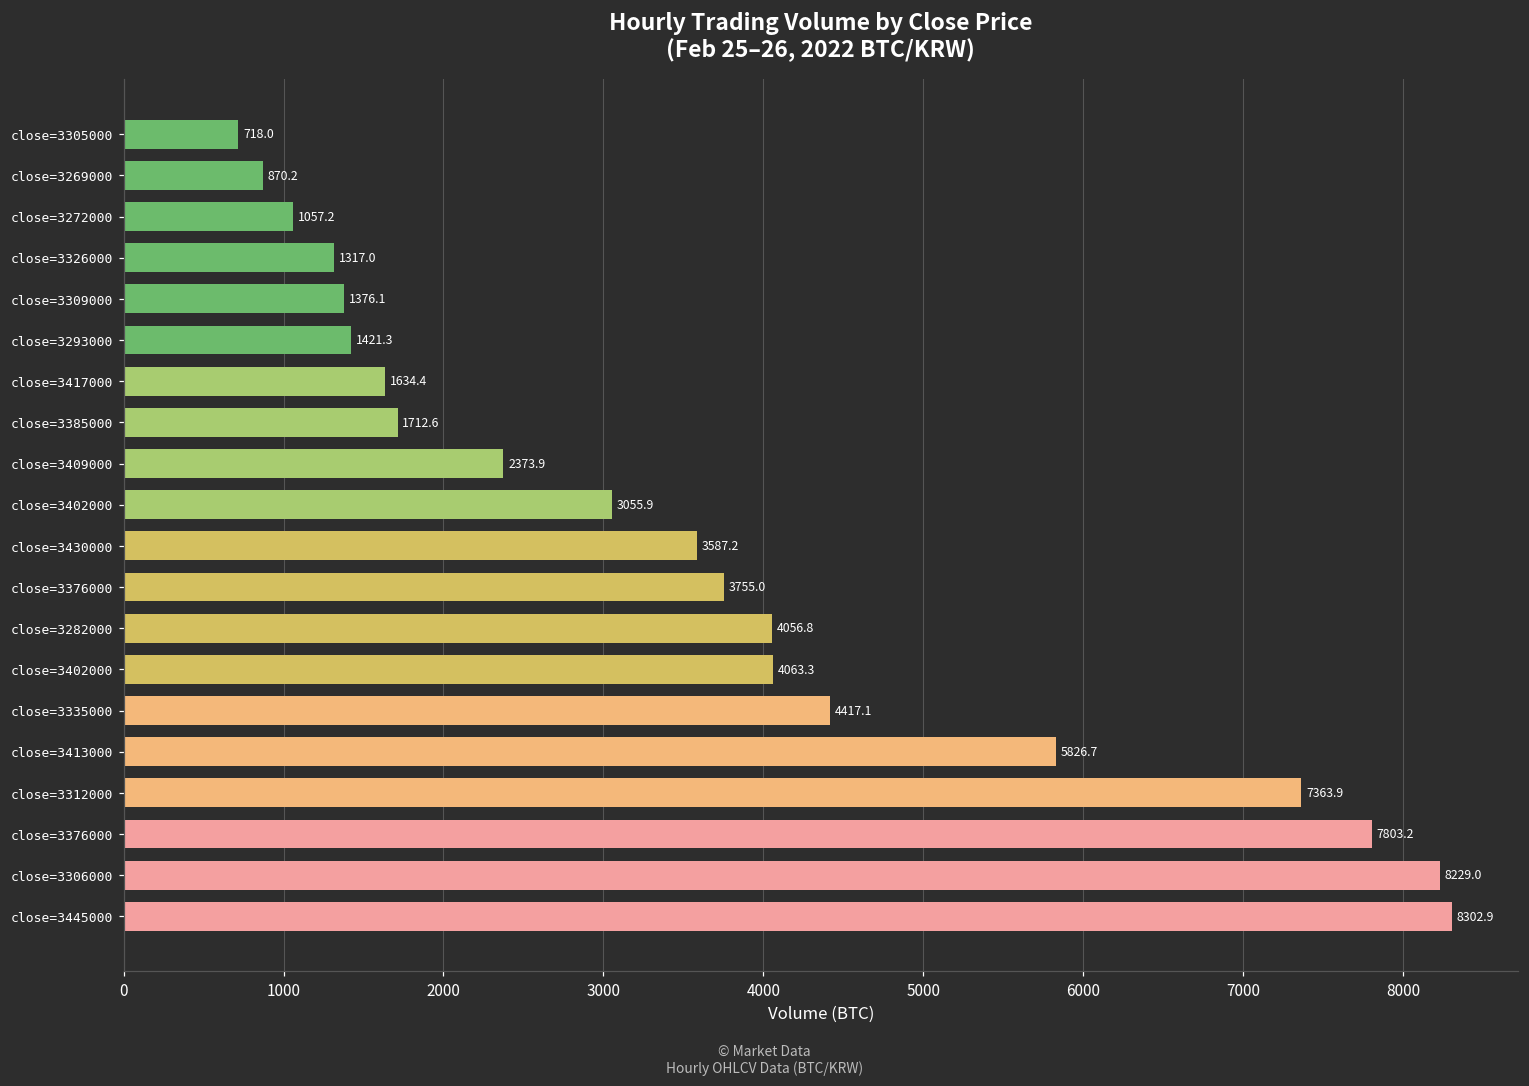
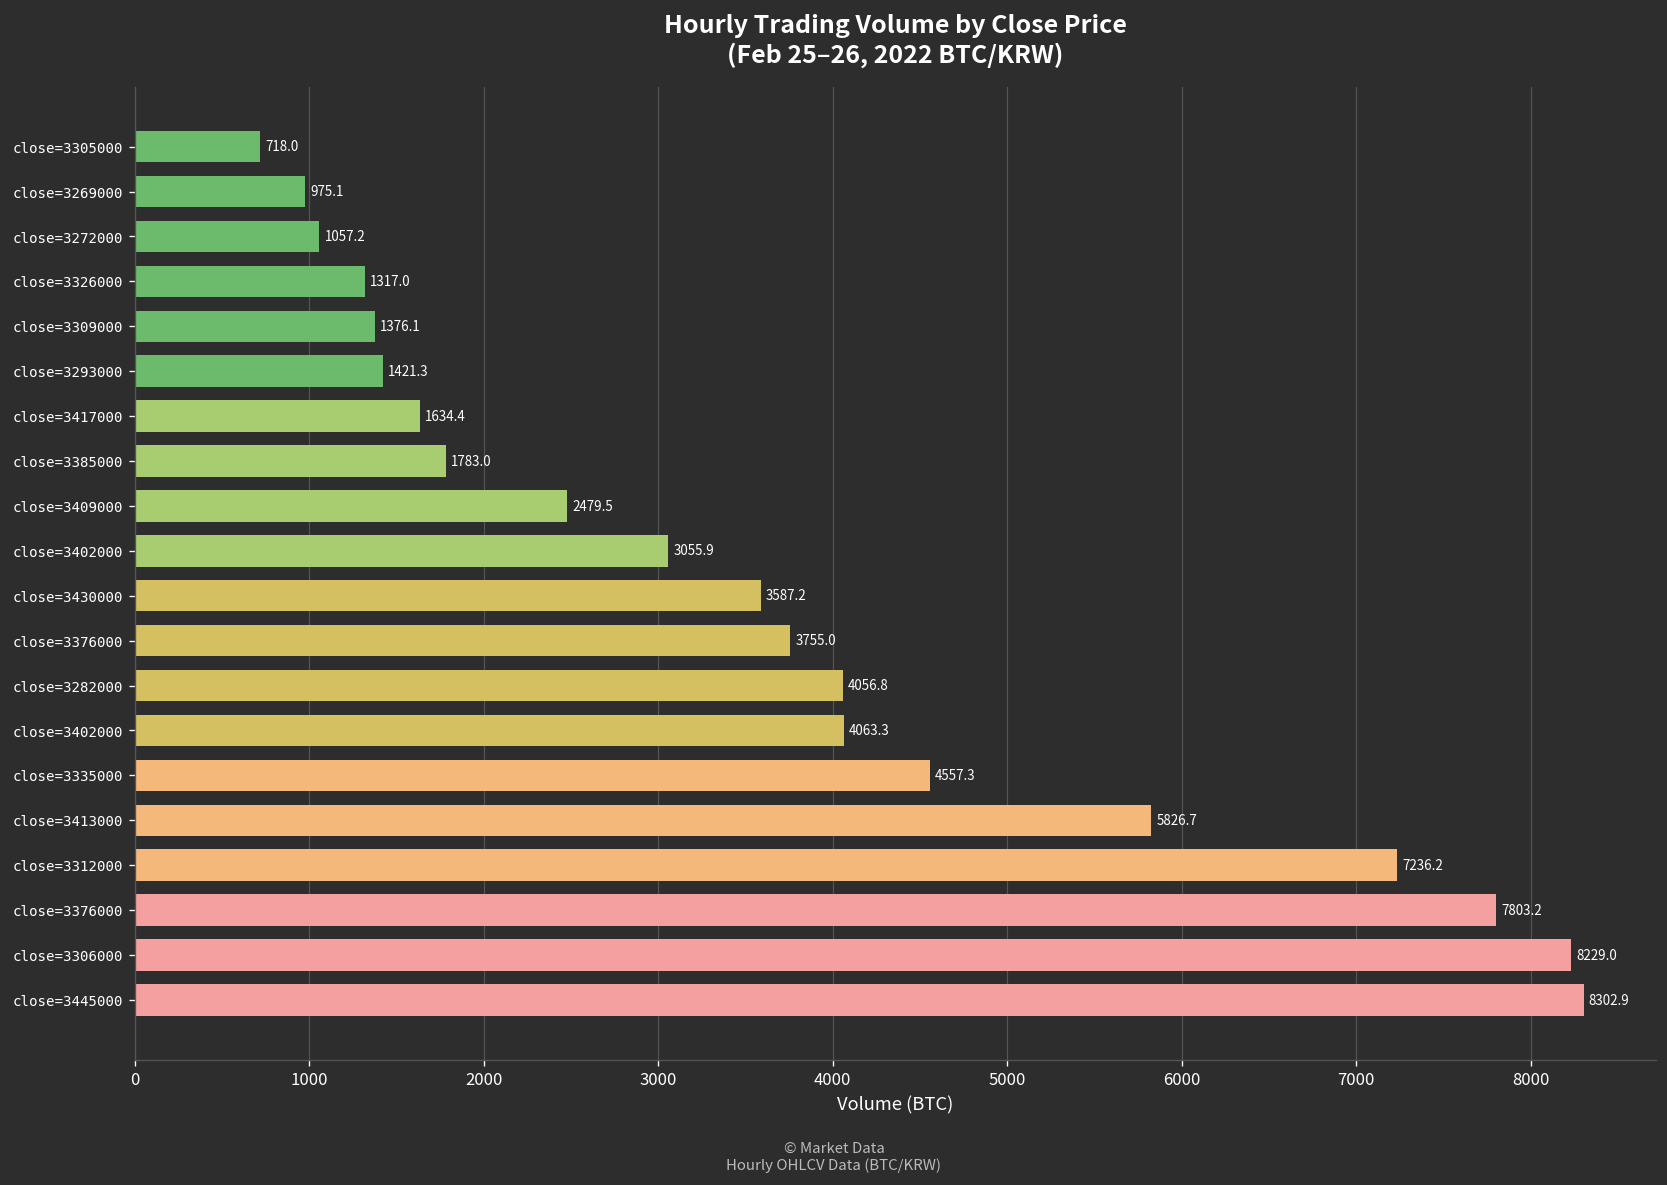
close=3269000: 870.2 -> 975.1
close=3385000: 1712.6 -> 1783.0
close=3409000: 2373.9 -> 2479.5
close=3335000: 4417.1 -> 4557.3
close=3312000: 7363.9 -> 7236.2
